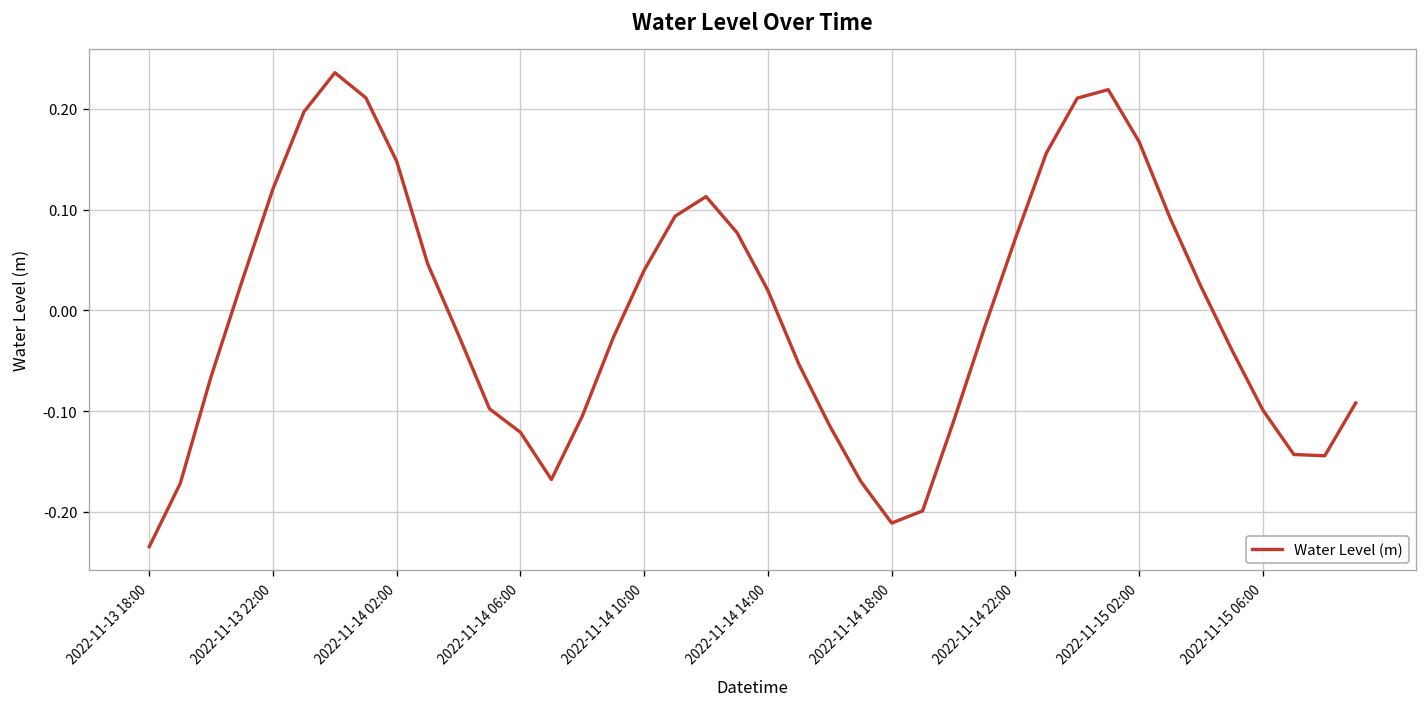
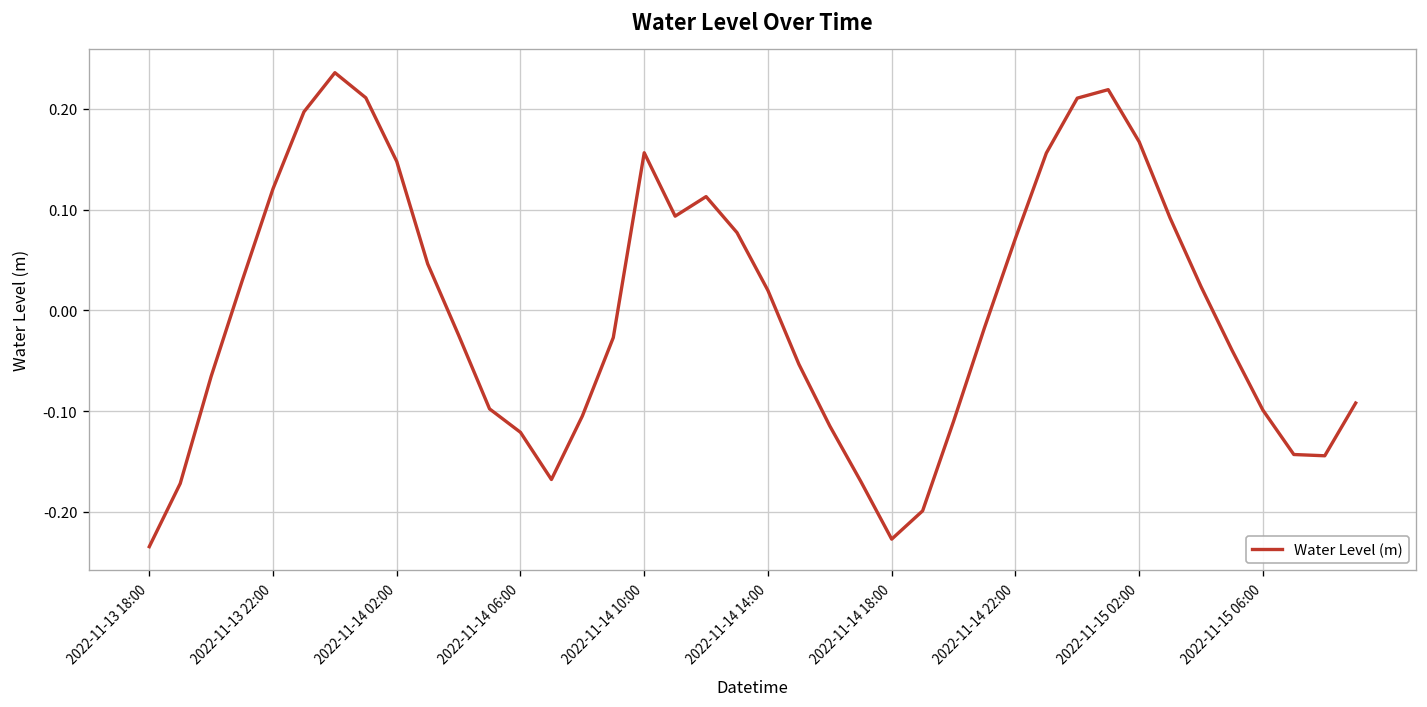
2022-11-14 10:00: 0.04 -> 0.16
2022-11-14 18:00: -0.21 -> -0.23
